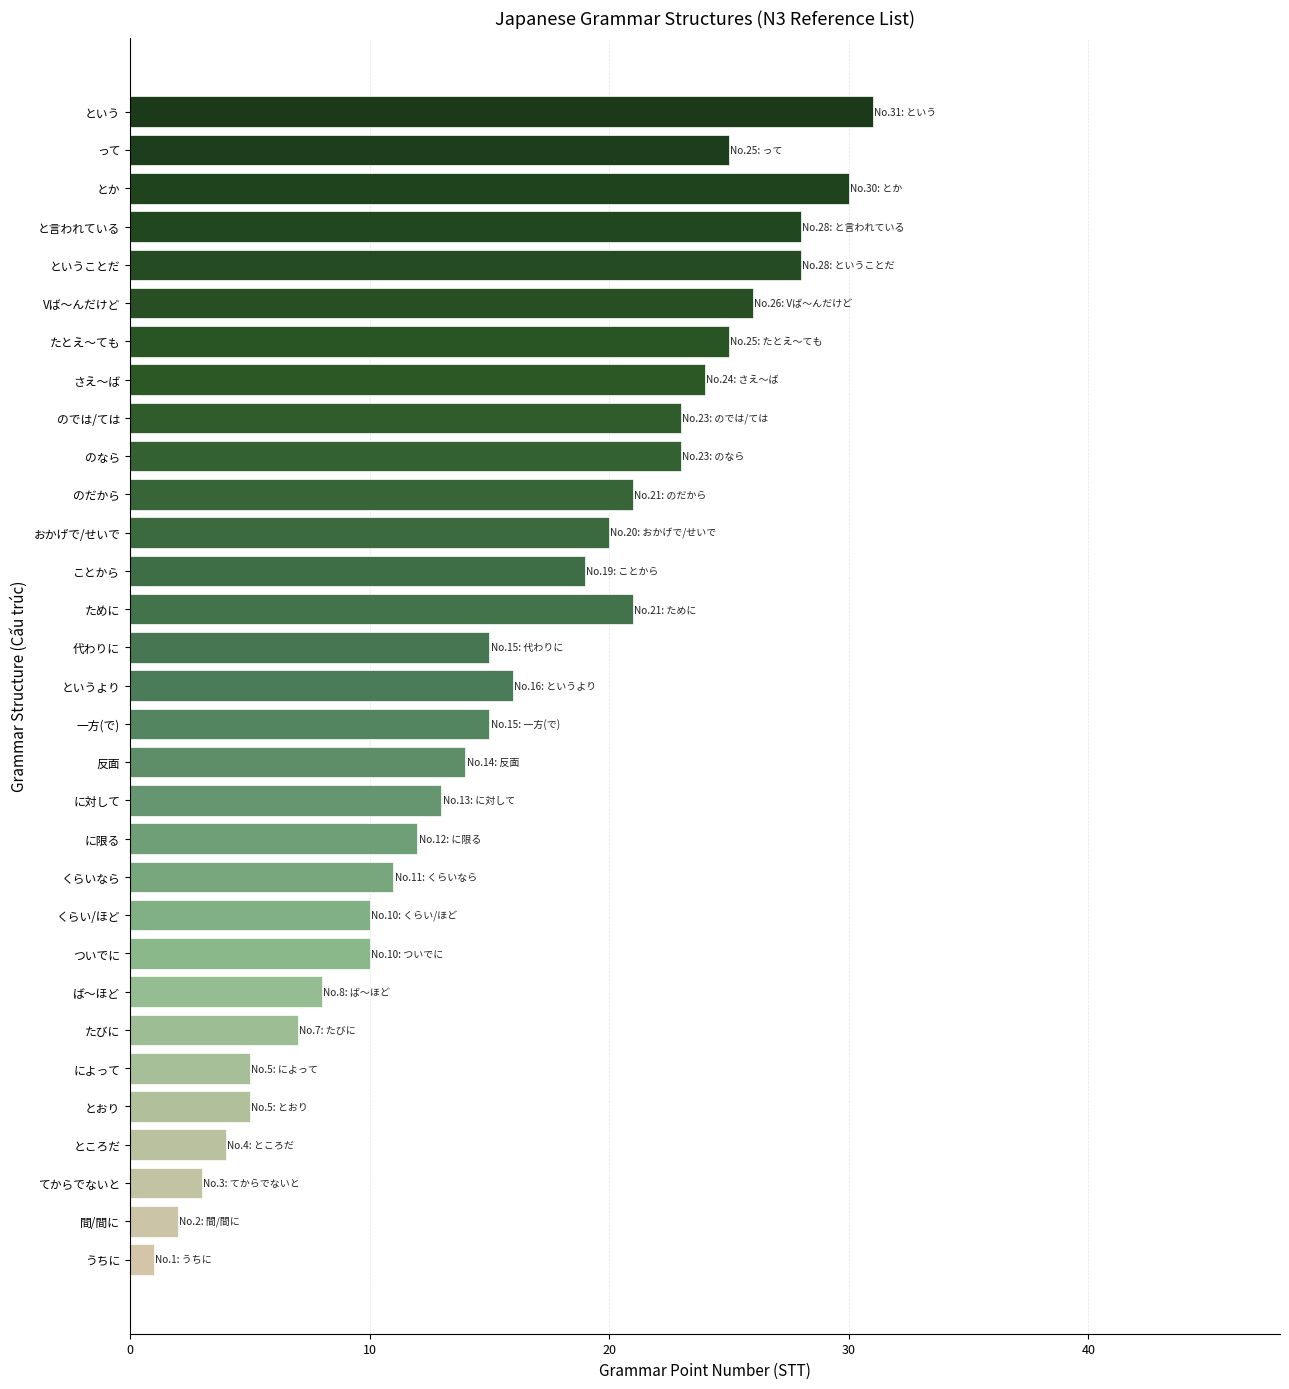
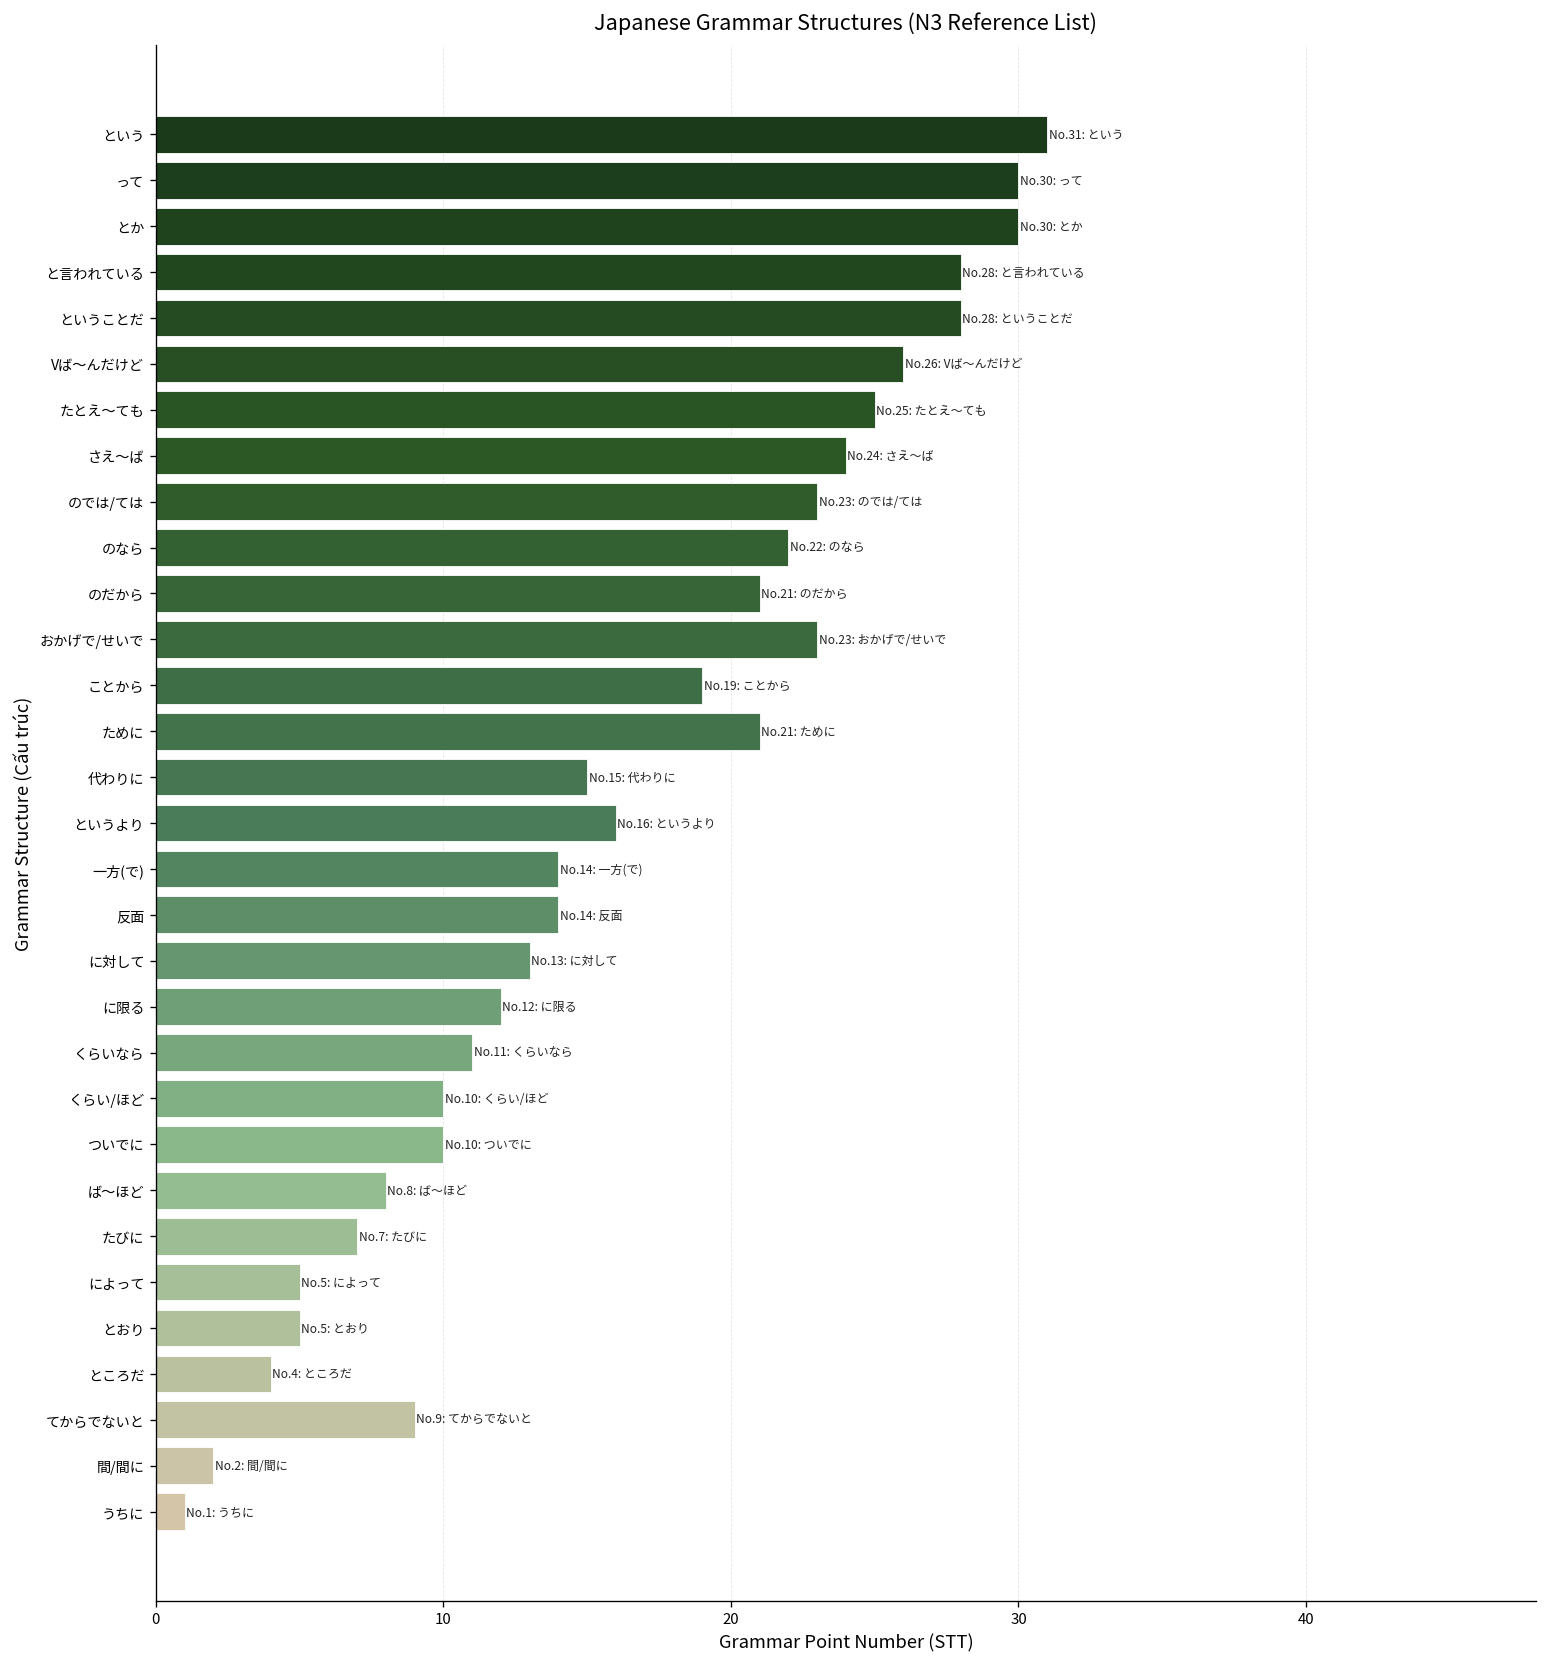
って: 25: -> 30:
のなら: 23: -> 22:
おかげで/せいで: 20: -> 23:
一方(で): 15: -> 14:
てからでないと: 3: -> 9:
